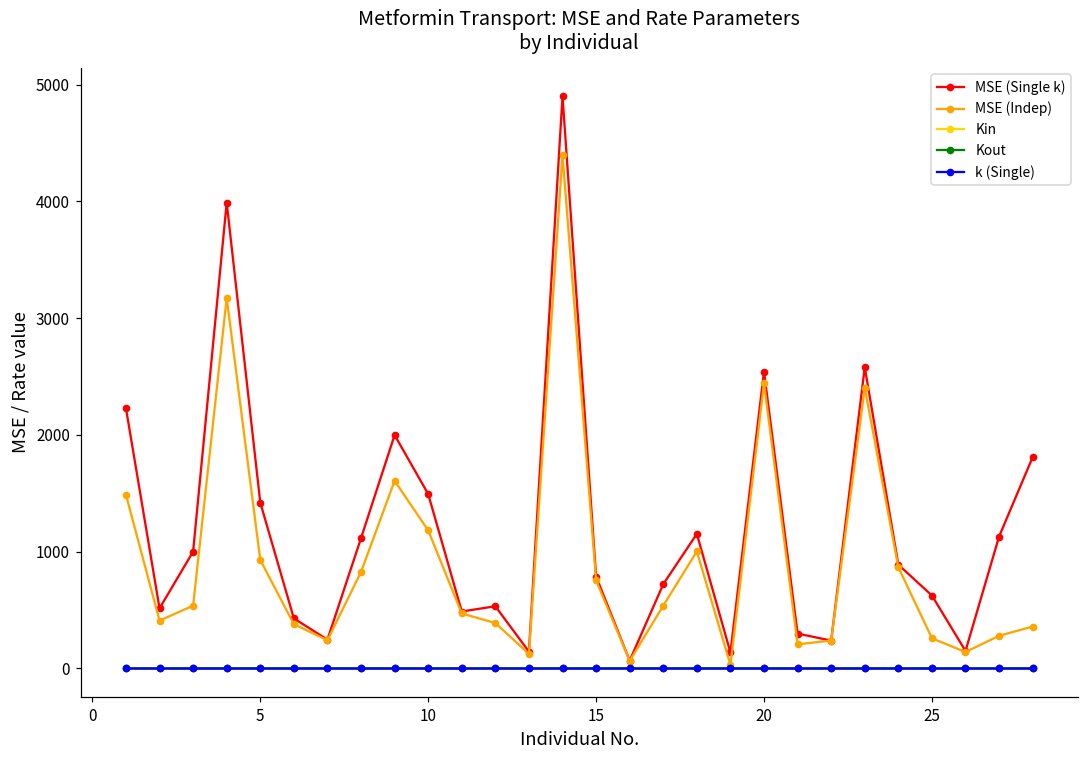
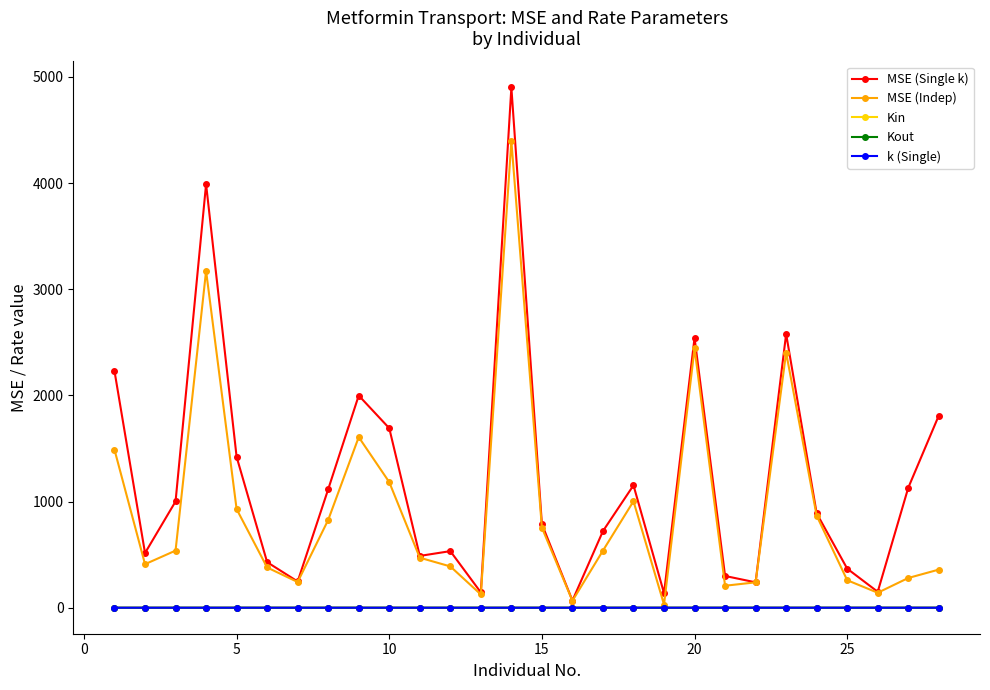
MSE (Single k), 10: 1490 -> 1690
MSE (Single k), 25: 630 -> 370
